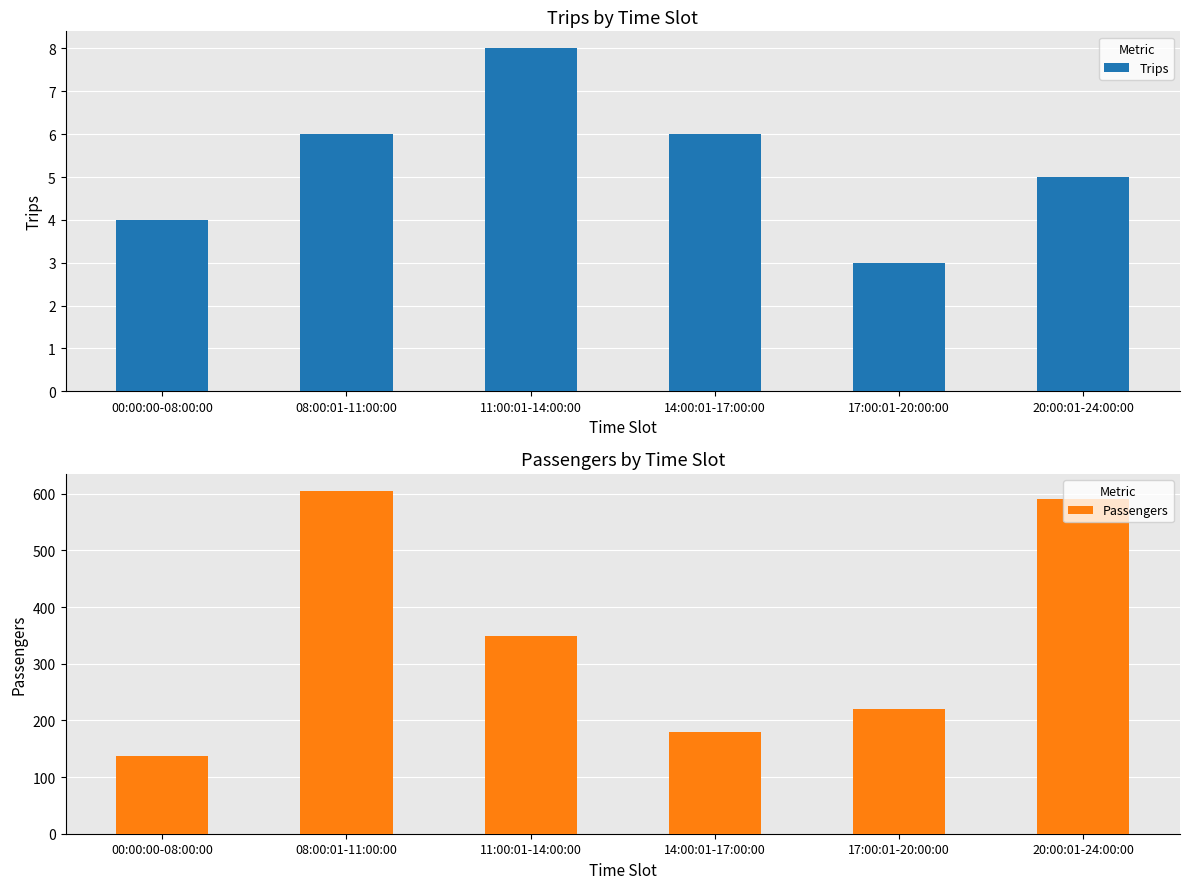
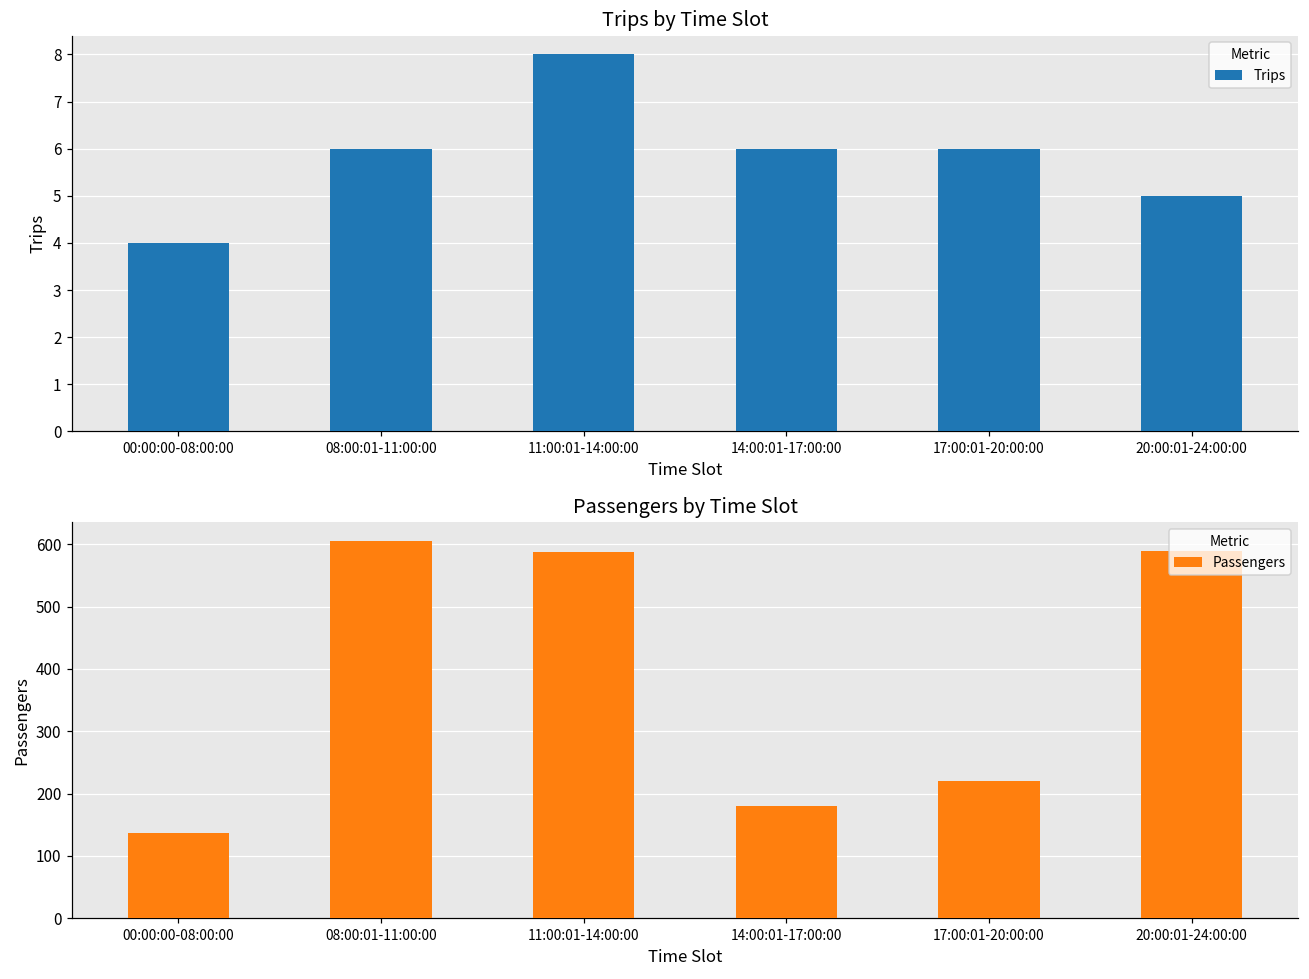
Trips by Time Slot, 17:00:01-20:00:00: 3 -> 6
Passengers by Time Slot, 11:00:01-14:00:00: 350 -> 590
